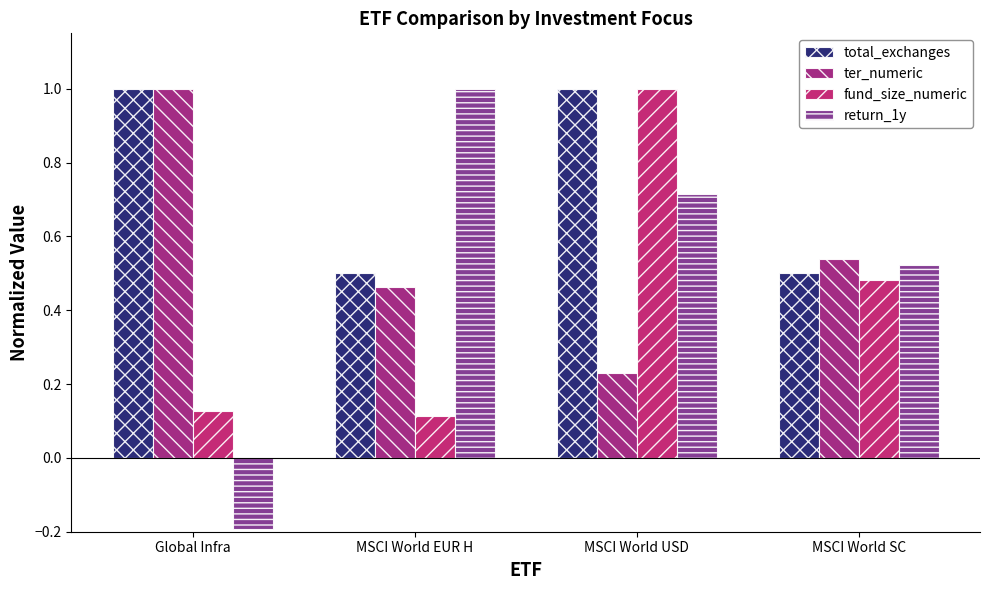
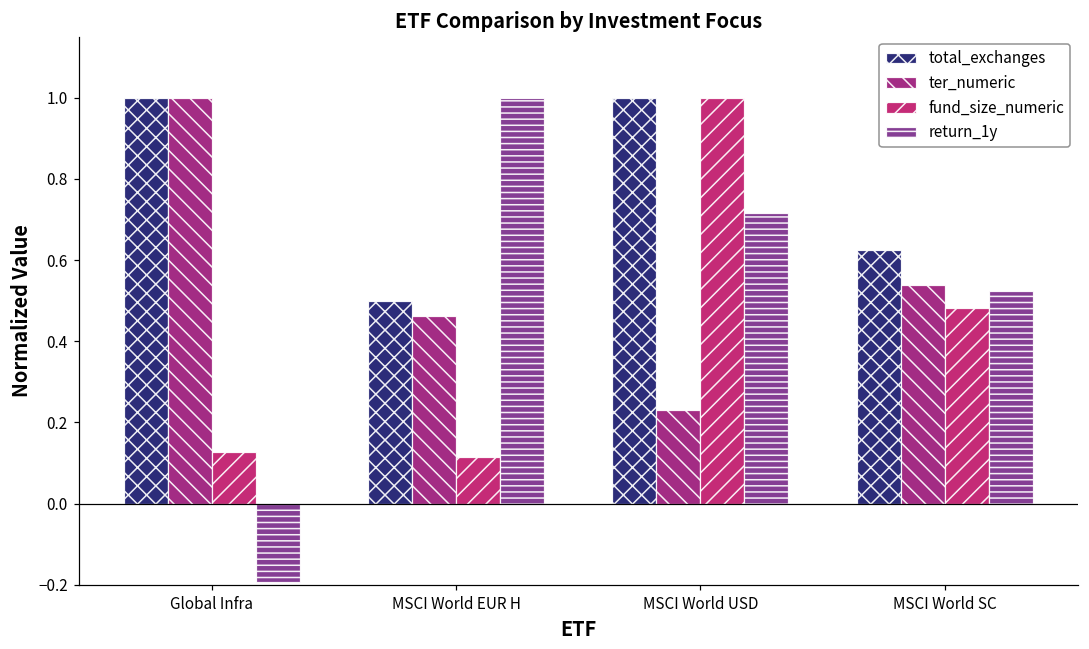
total_exchanges, MSCI World SC: 0.50 -> 0.63
